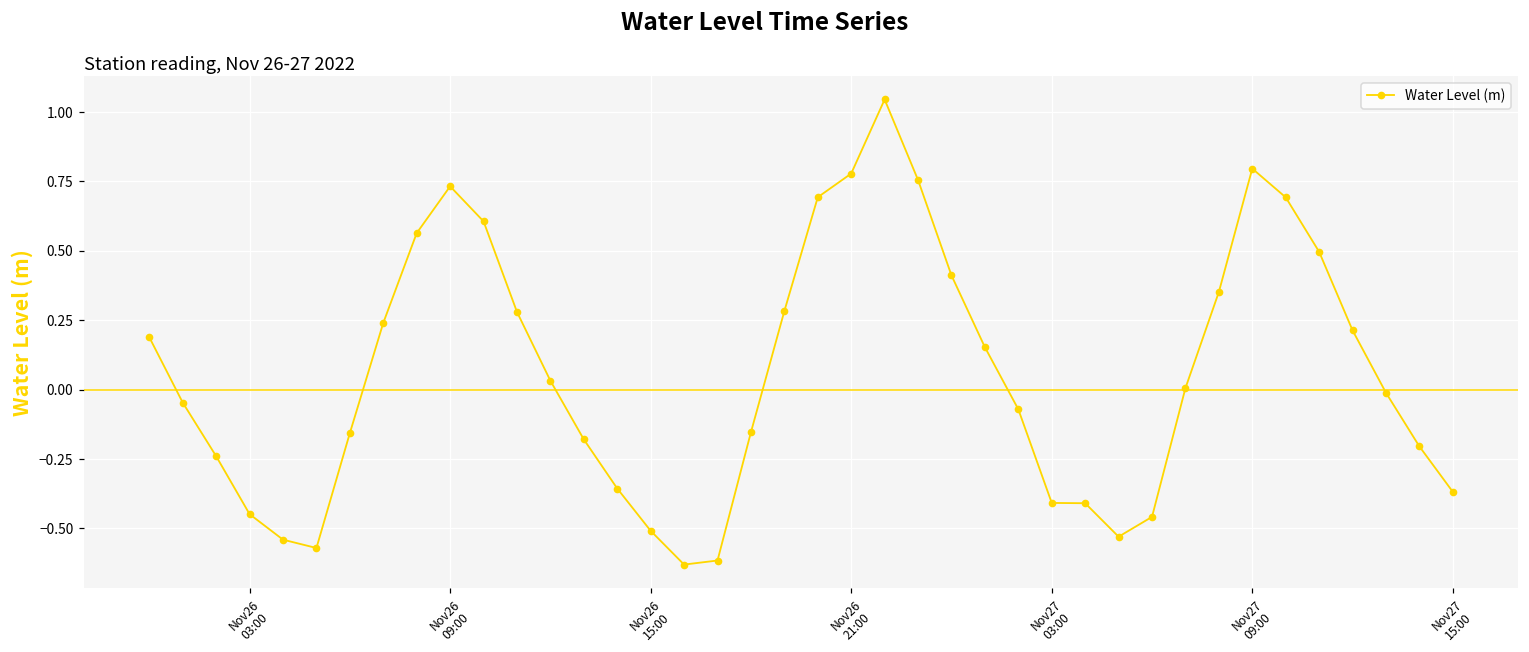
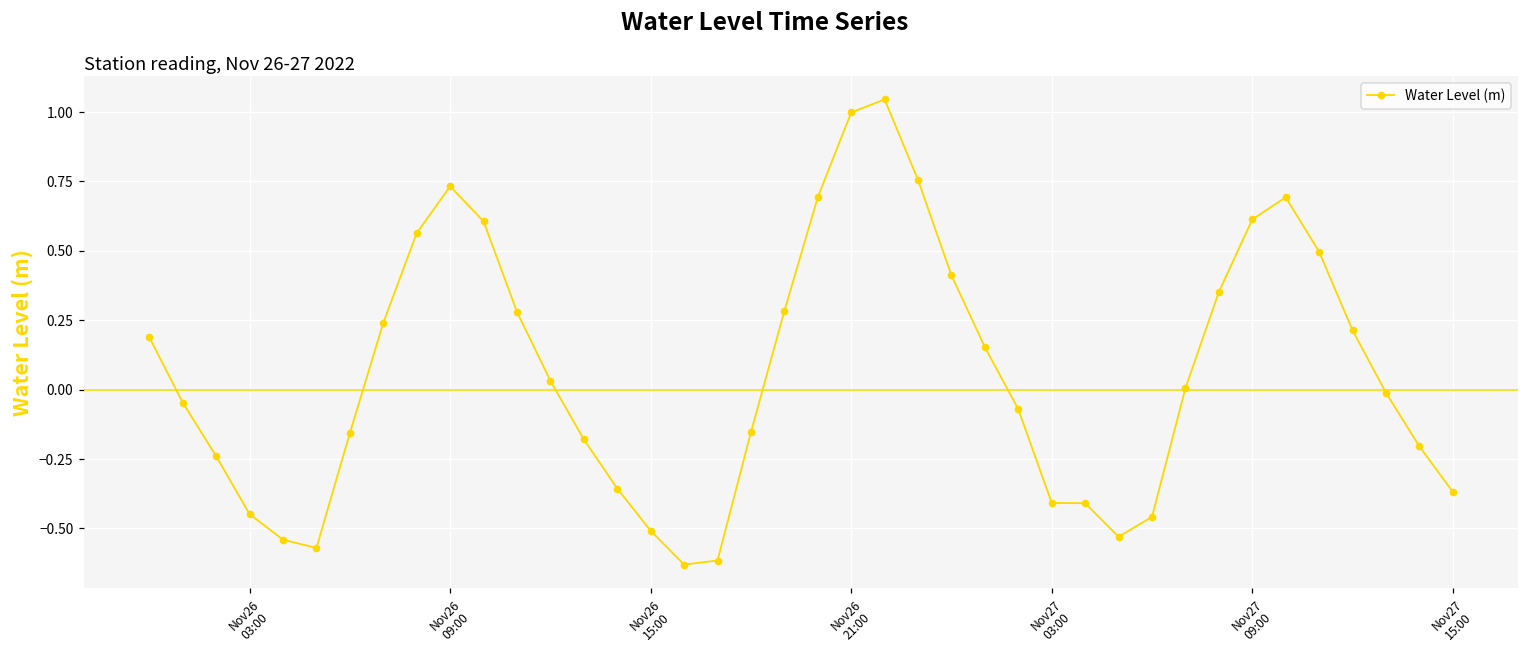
Nov26 21:00: 0.78 -> 1.00
Nov27 09:00: 0.80 -> 0.61
